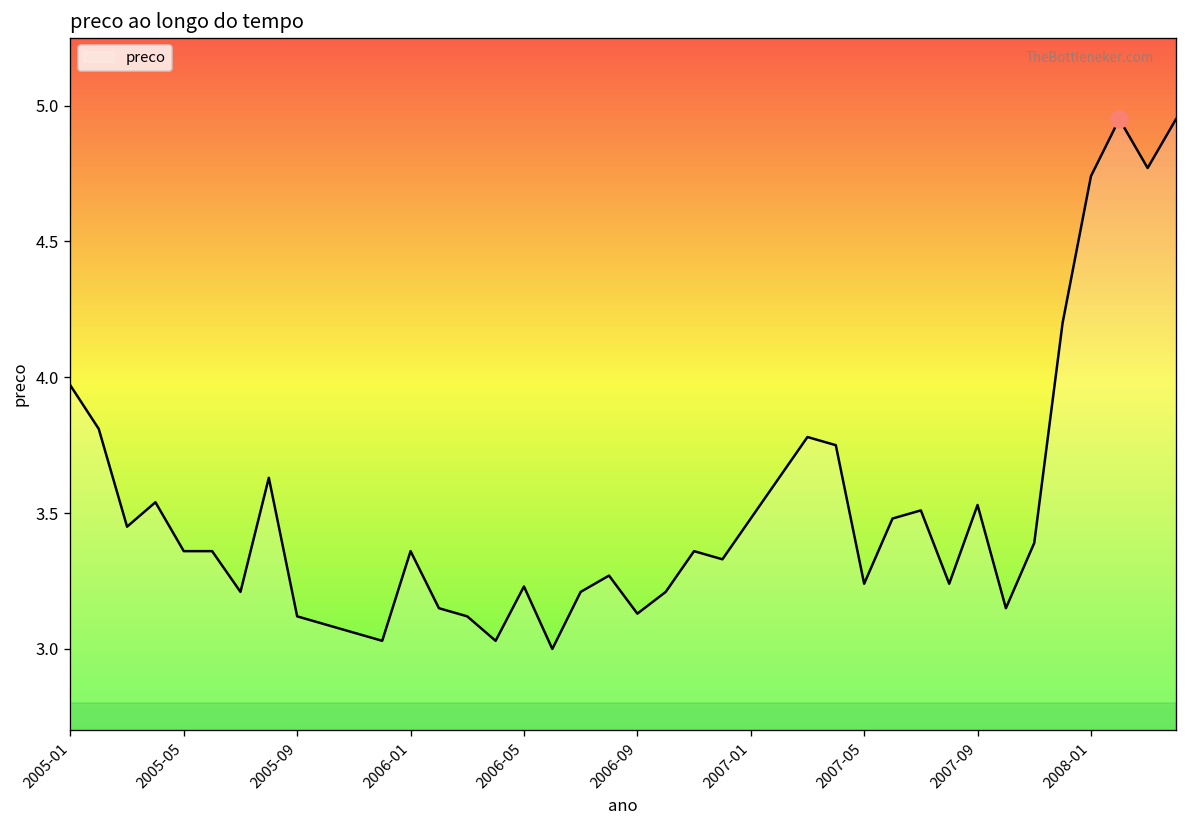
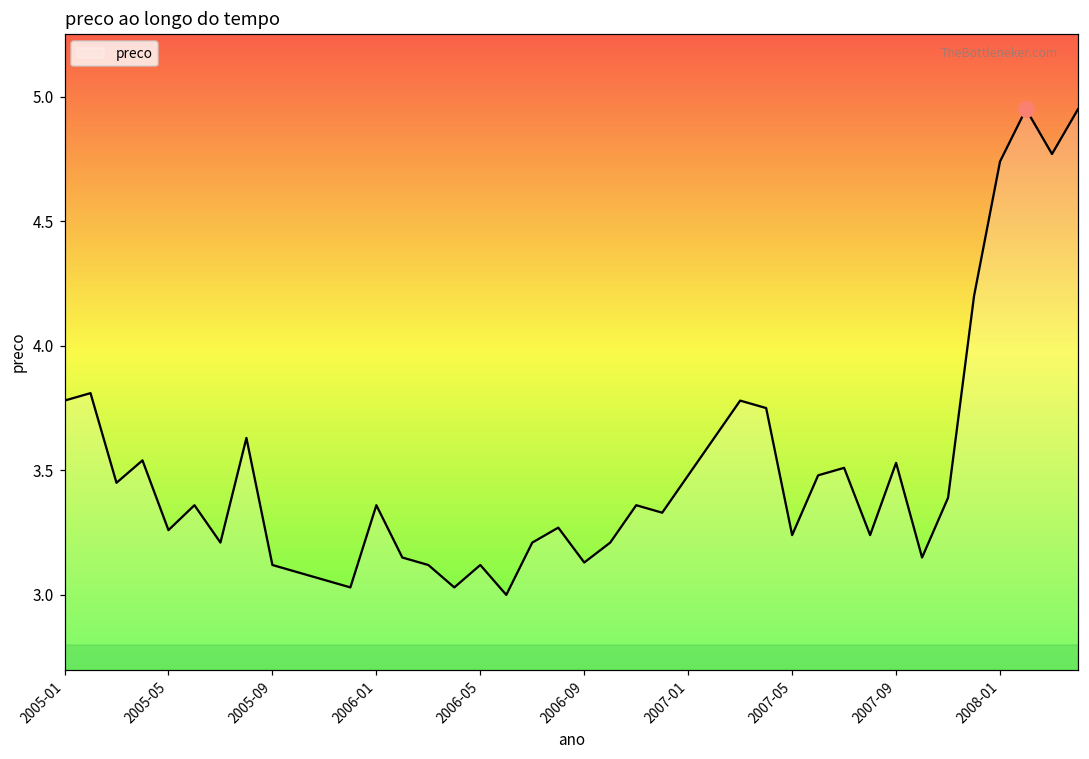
preco, 2005-01: 3.97 -> 3.78
preco, 2005-05: 3.36 -> 3.26
preco, 2006-05: 3.23 -> 3.12
